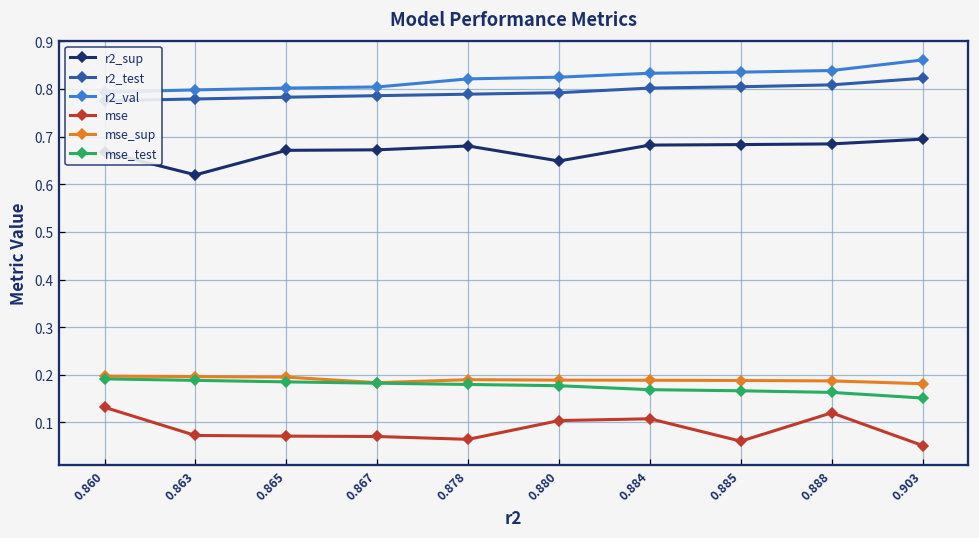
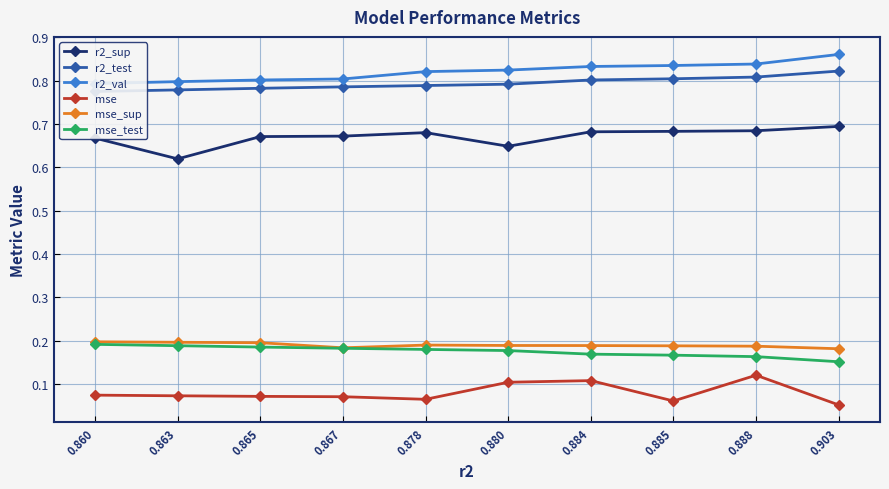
mse, 0.860: 0.13 -> 0.07
